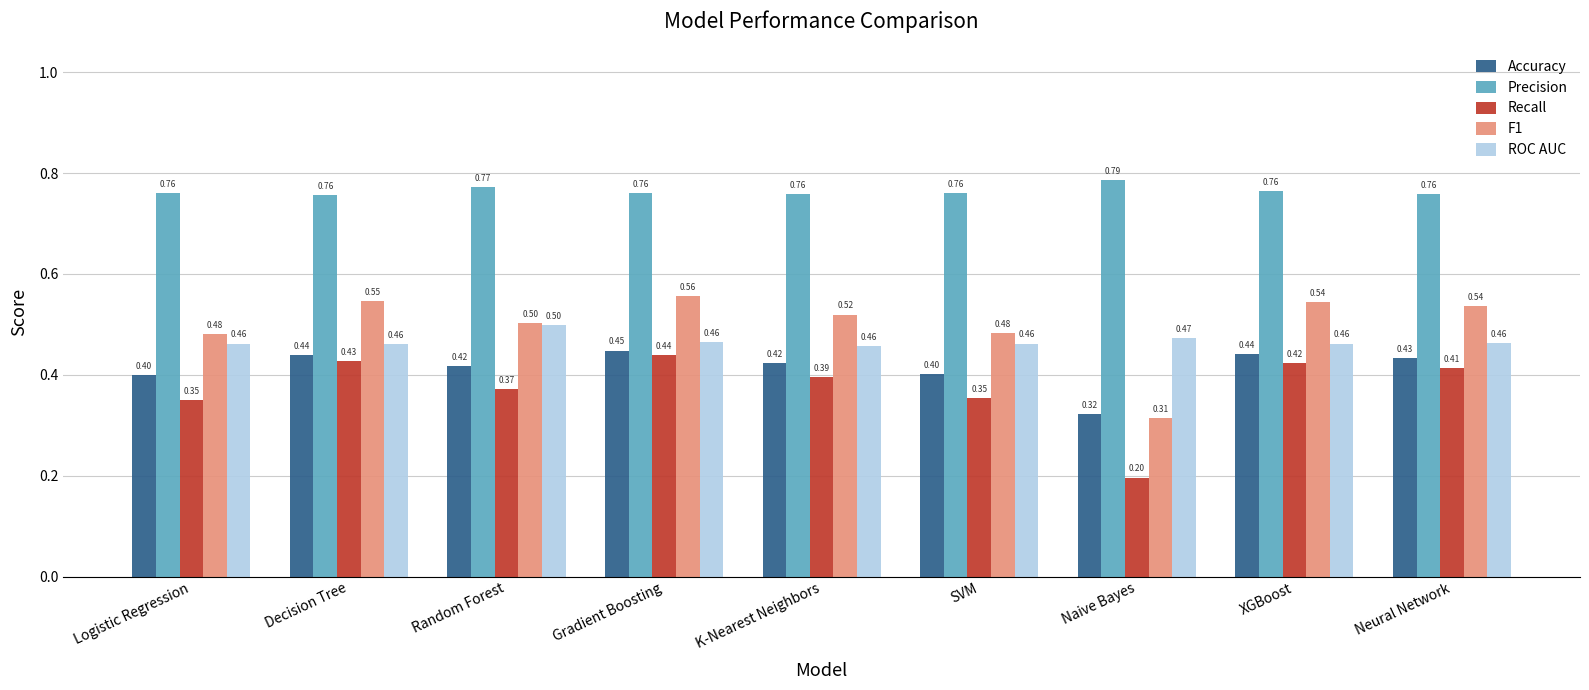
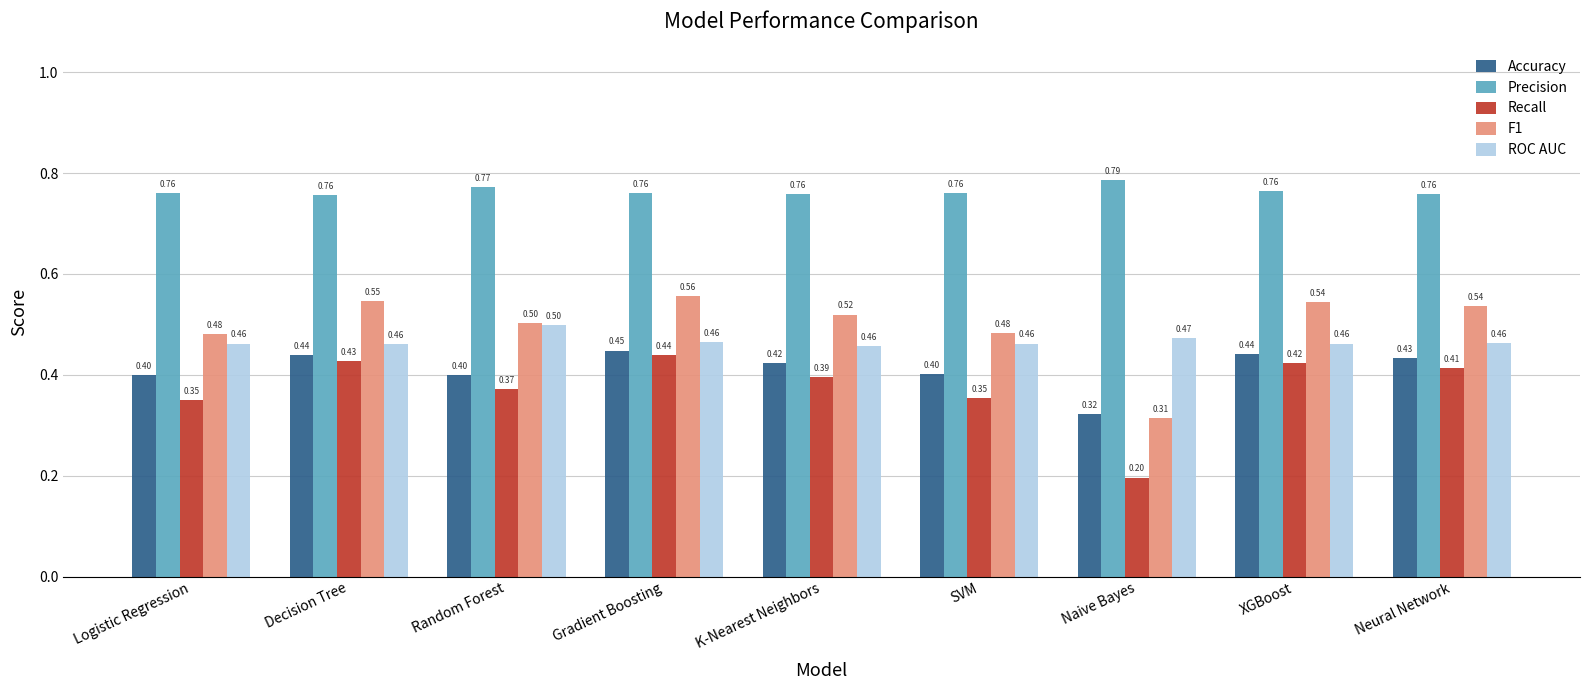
Accuracy, Random Forest: 0.42 -> 0.40
